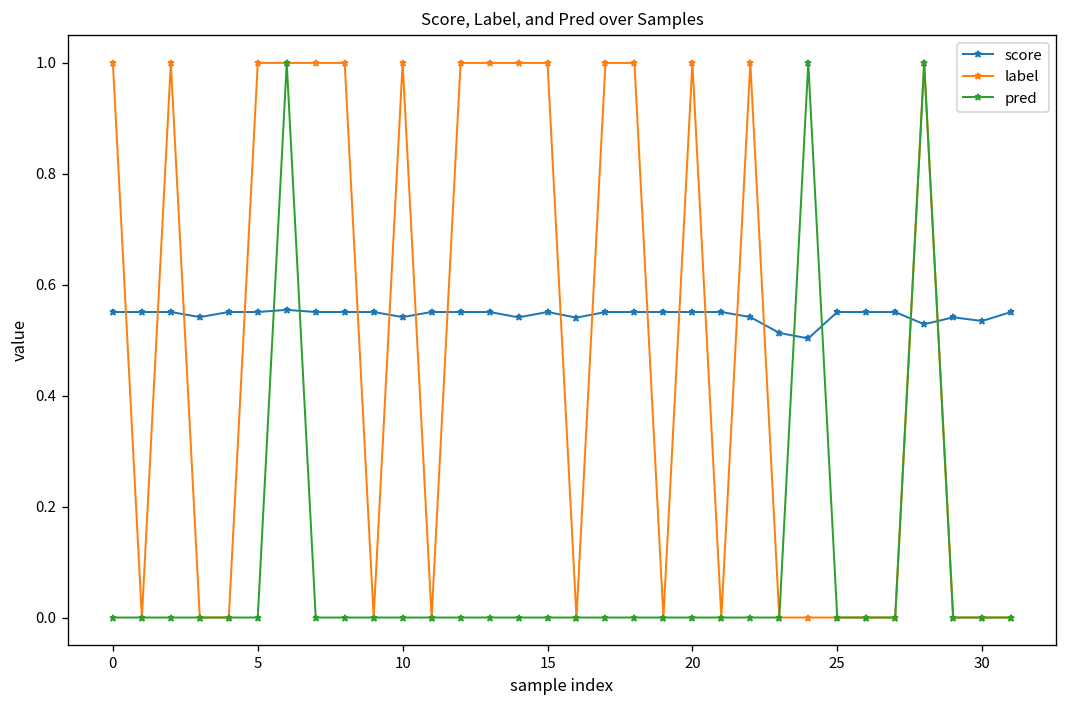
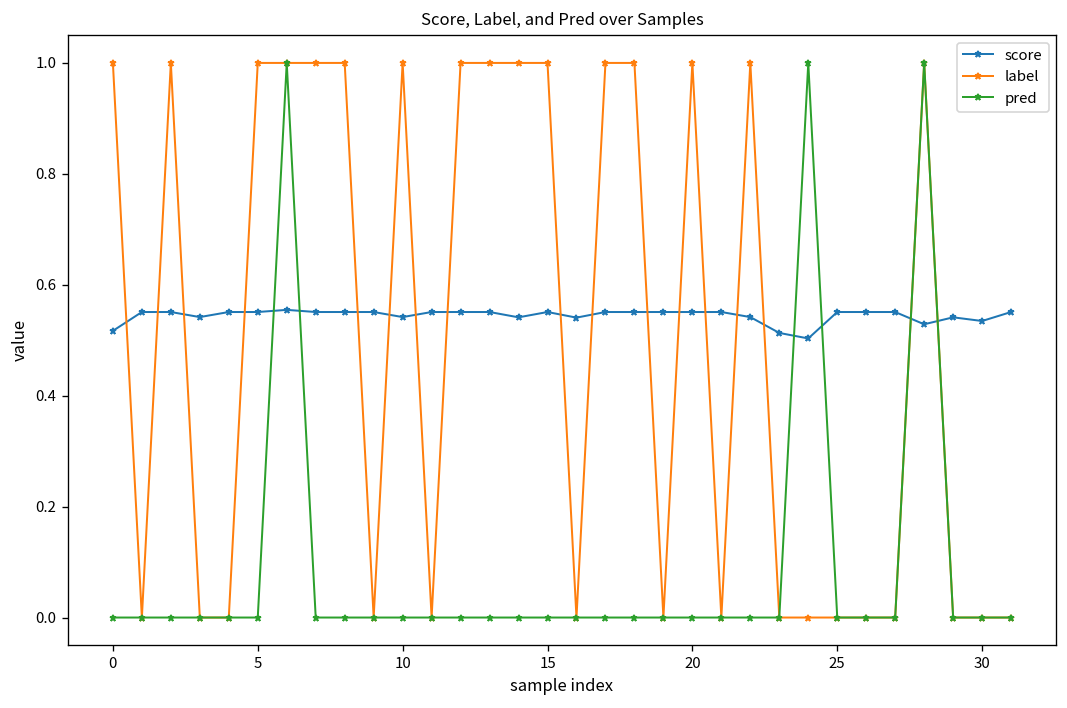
score, 0: 0.55 -> 0.52
